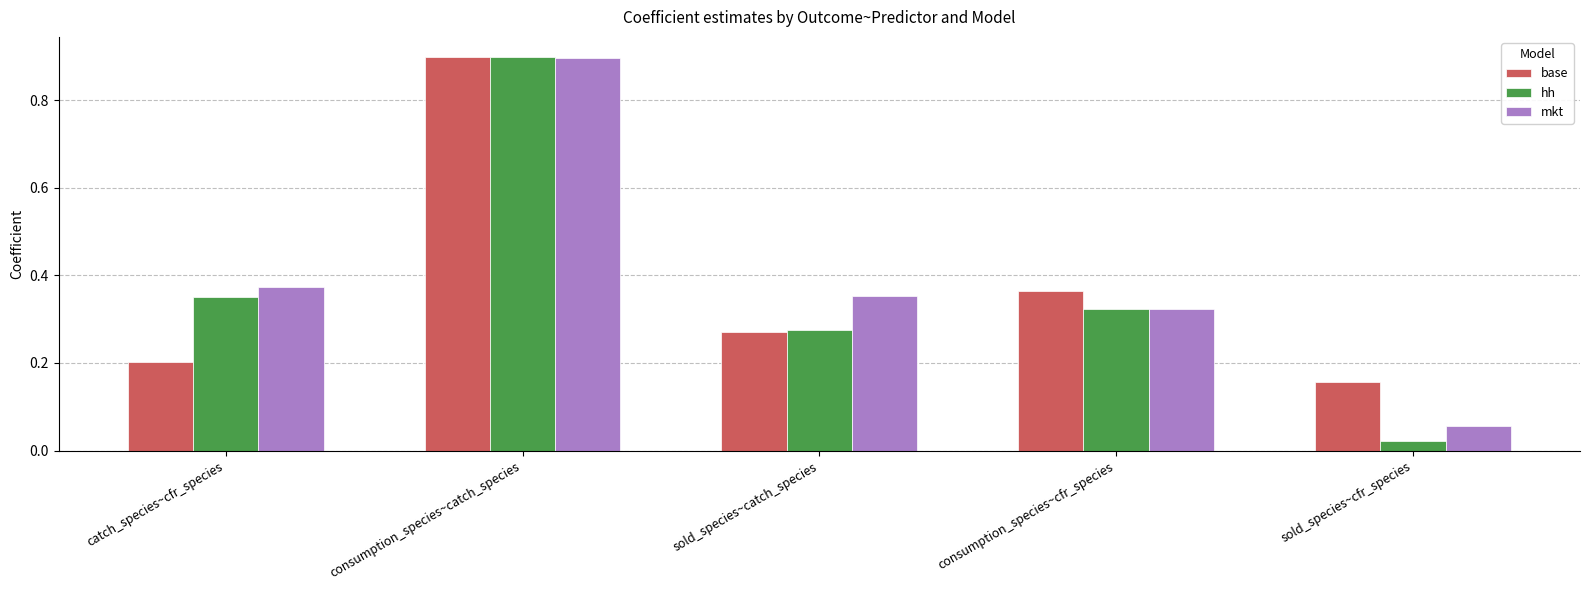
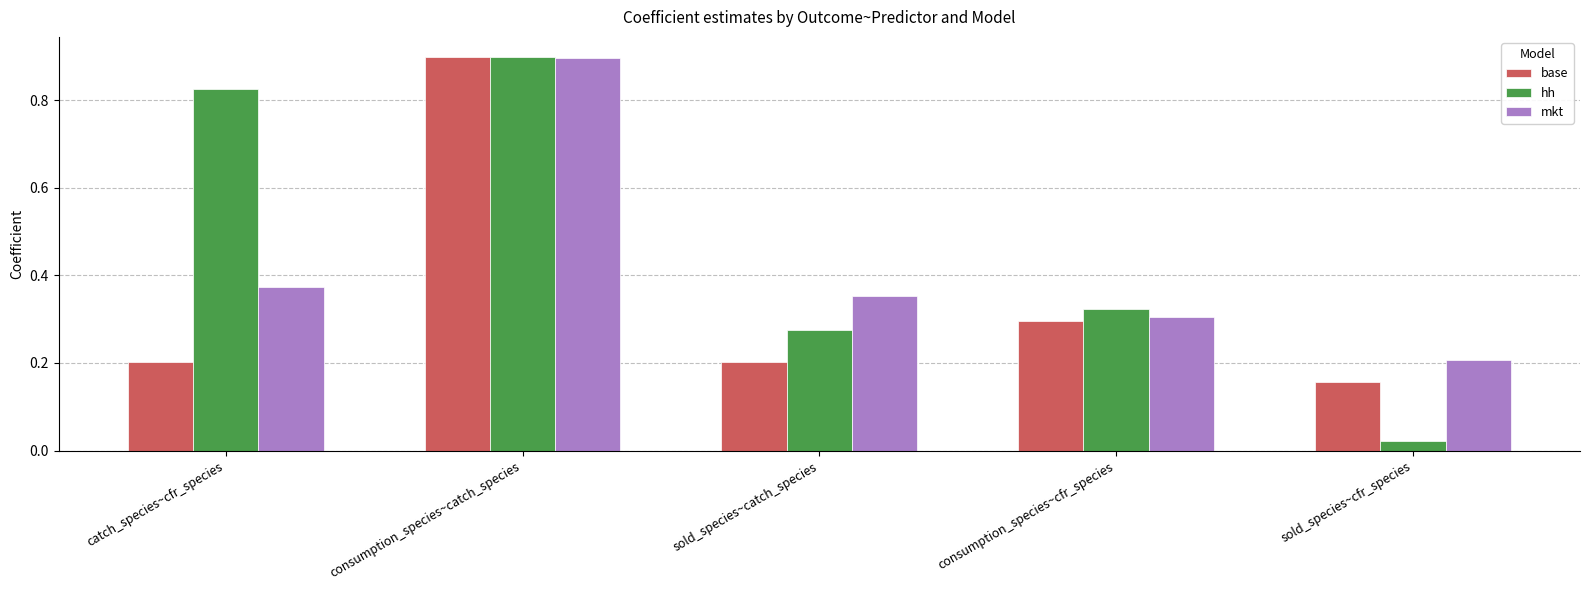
hh, catch_species~cfr_species: 0.35 -> 0.83
base, sold_species~catch_species: 0.27 -> 0.20
base, consumption_species~cfr_species: 0.36 -> 0.30
mkt, consumption_species~cfr_species: 0.32 -> 0.31
mkt, sold_species~cfr_species: 0.06 -> 0.21
